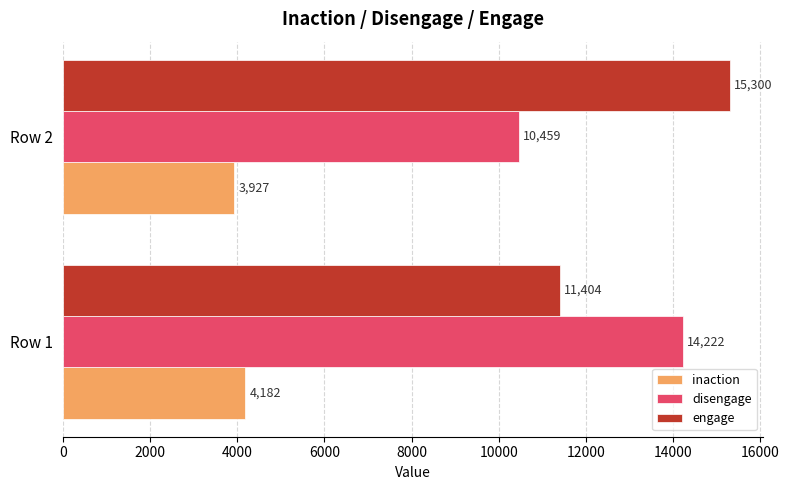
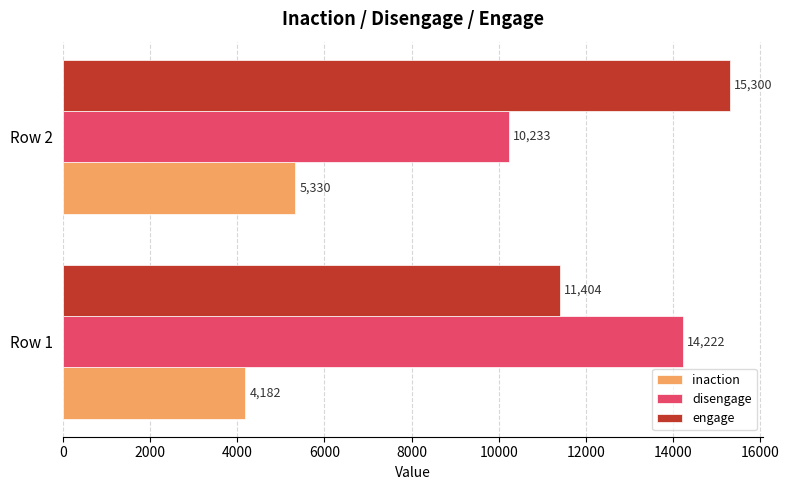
disengage, Row 2: 10,459 -> 10,233
inaction, Row 2: 3,927 -> 5,330
